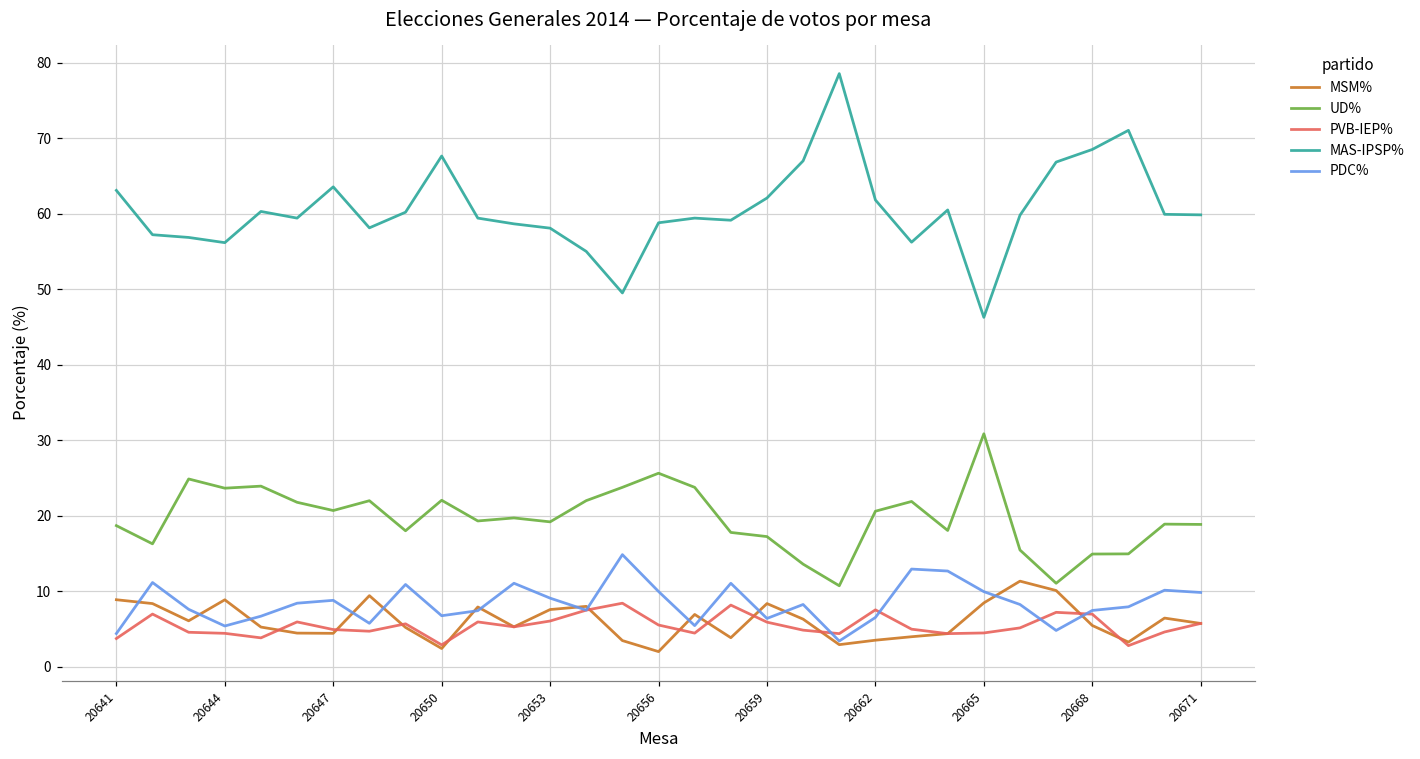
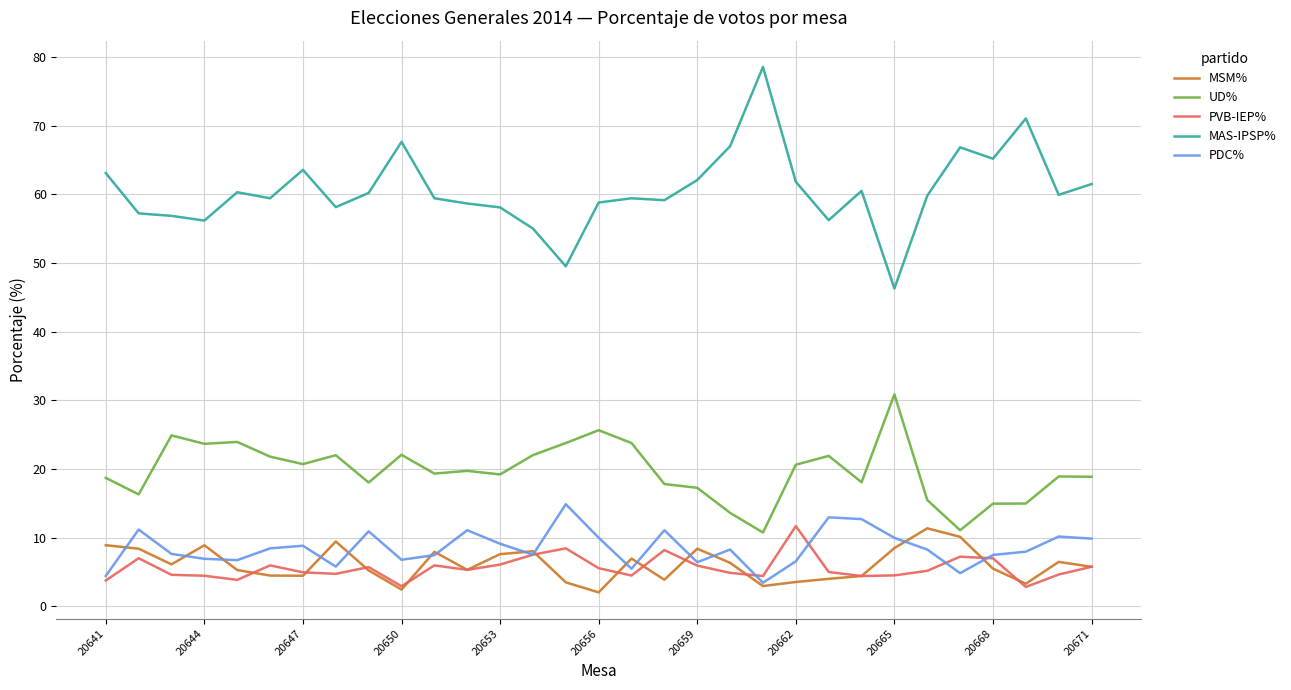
PDC%, 20644: 5 -> 7
PVB-IEP%, 20662: 8 -> 12
MAS-IPSP%, 20668: 69 -> 65
MAS-IPSP%, 20671: 60 -> 61
